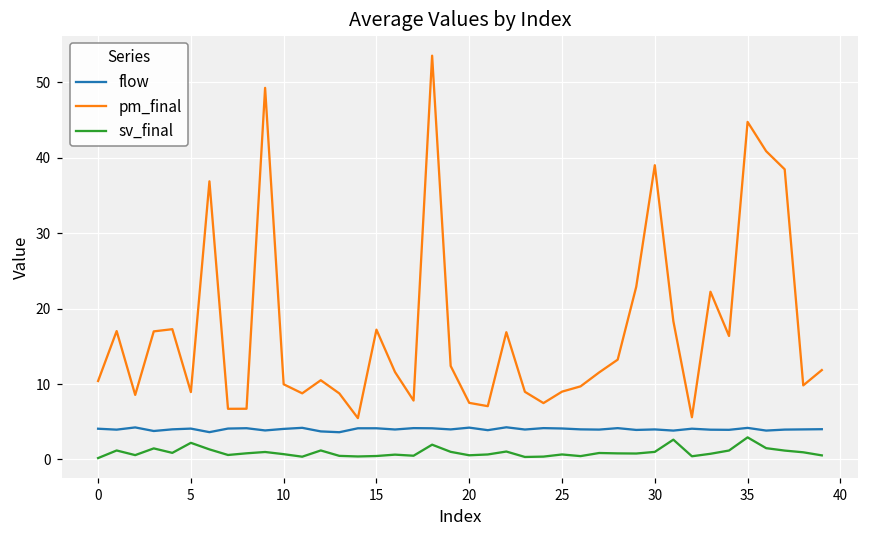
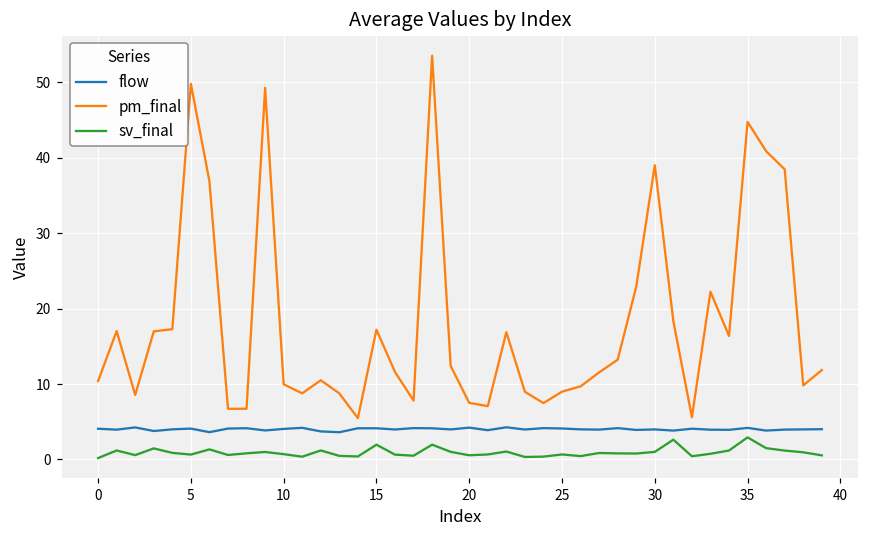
pm_final, 5: 9 -> 50
sv_final, 5: 2 -> 1
sv_final, 15: 0 -> 2
